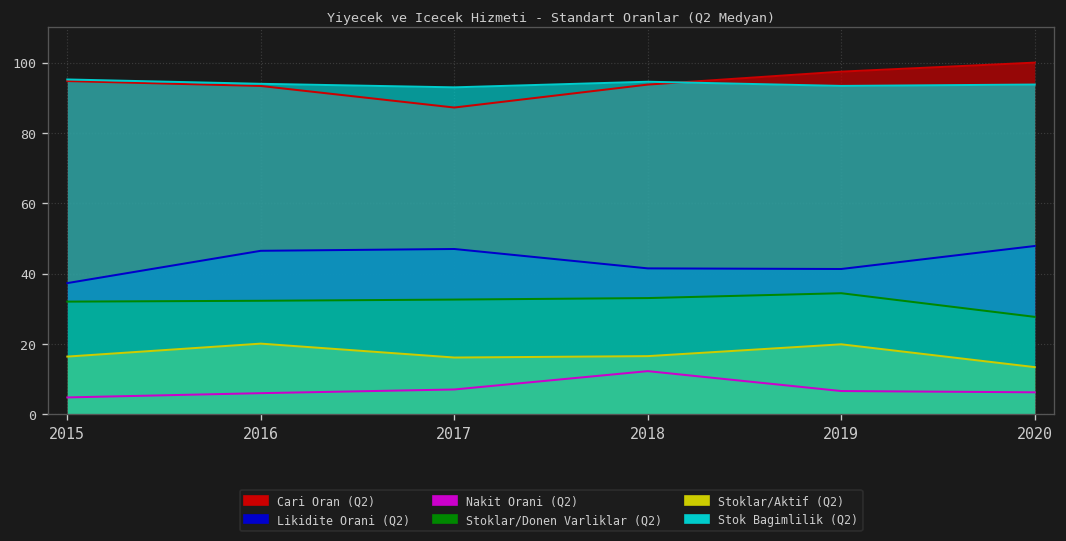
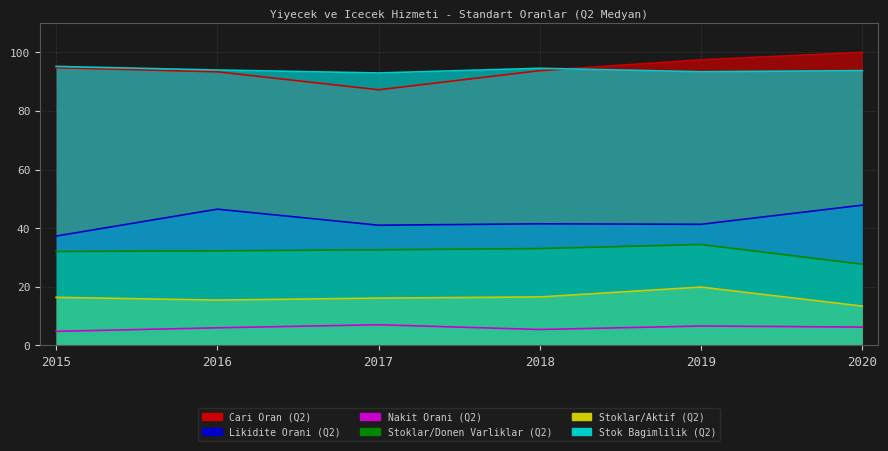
Stoklar/Aktif (Q2), 2016: 20 -> 15
Likidite Orani (Q2), 2017: 47 -> 41
Nakit Orani (Q2), 2018: 12 -> 5
